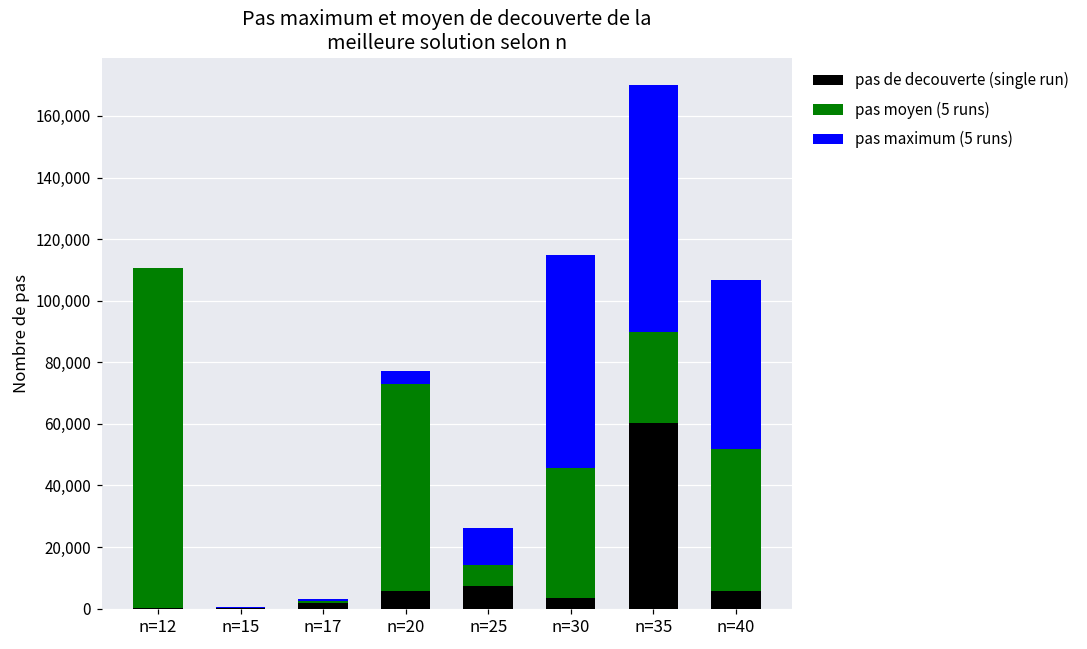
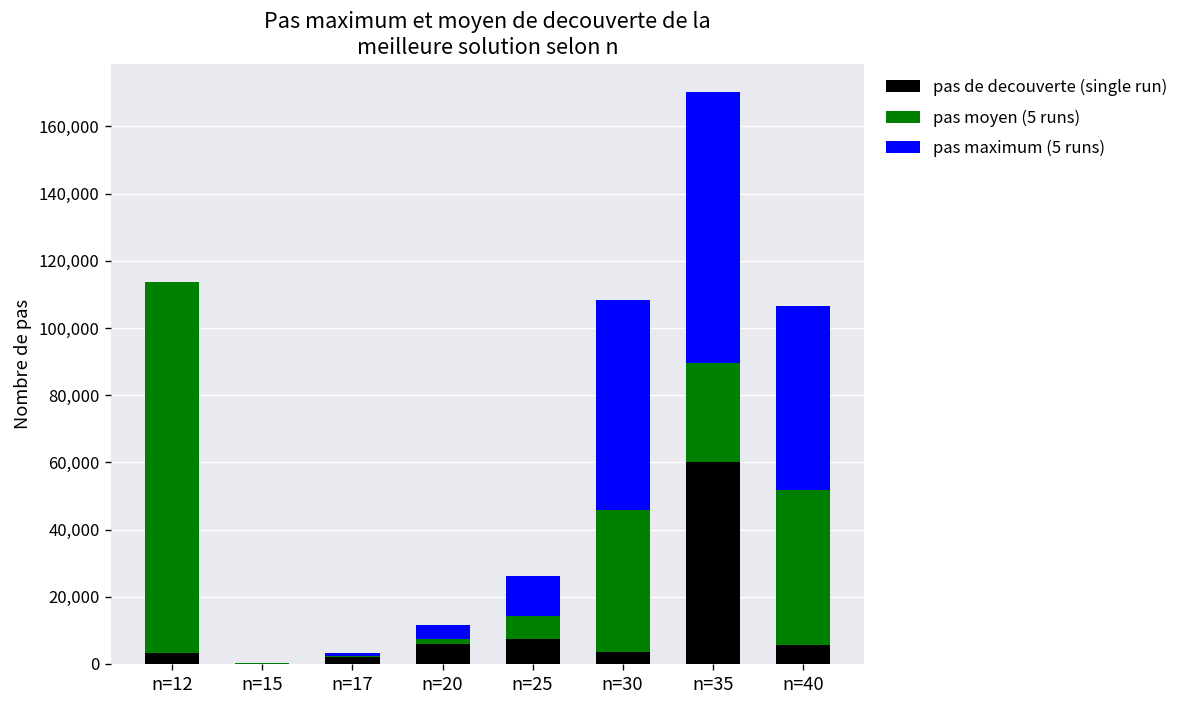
pas de decouverte (single run), n=12: 0 -> 3,000
pas moyen (5 runs), n=20: 67,000 -> 2,000
pas maximum (5 runs), n=30: 69,000 -> 62,000
